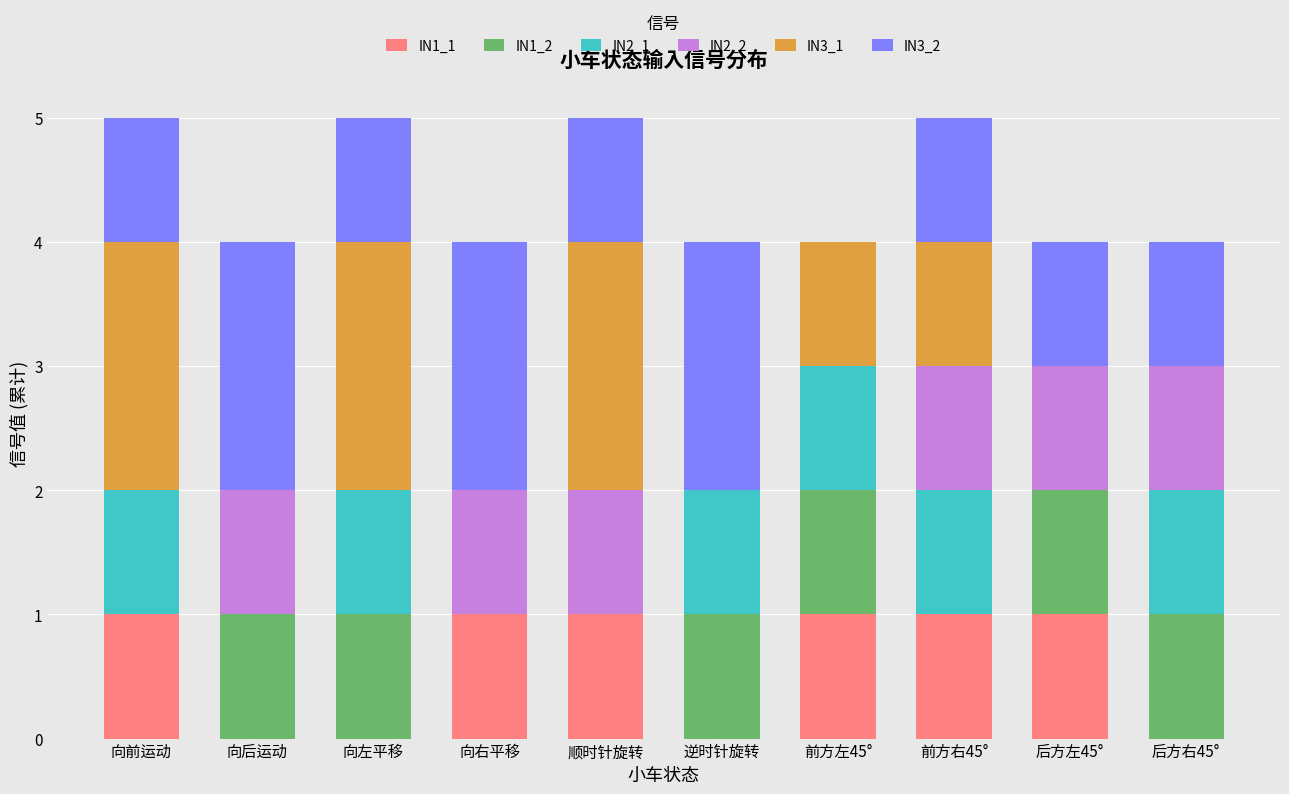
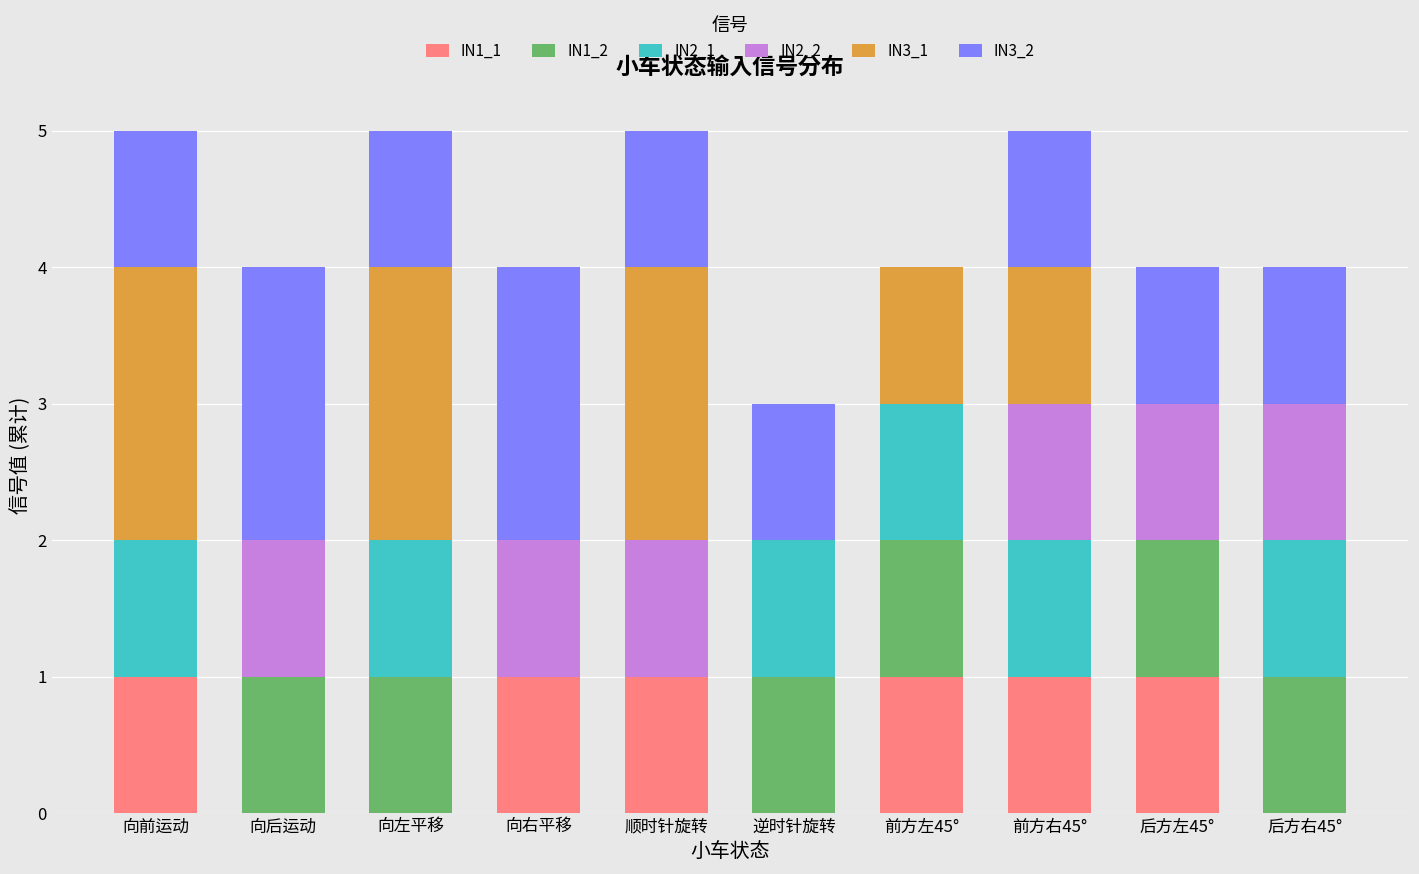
IN3_2, 逆时针旋转: 2 -> 1
